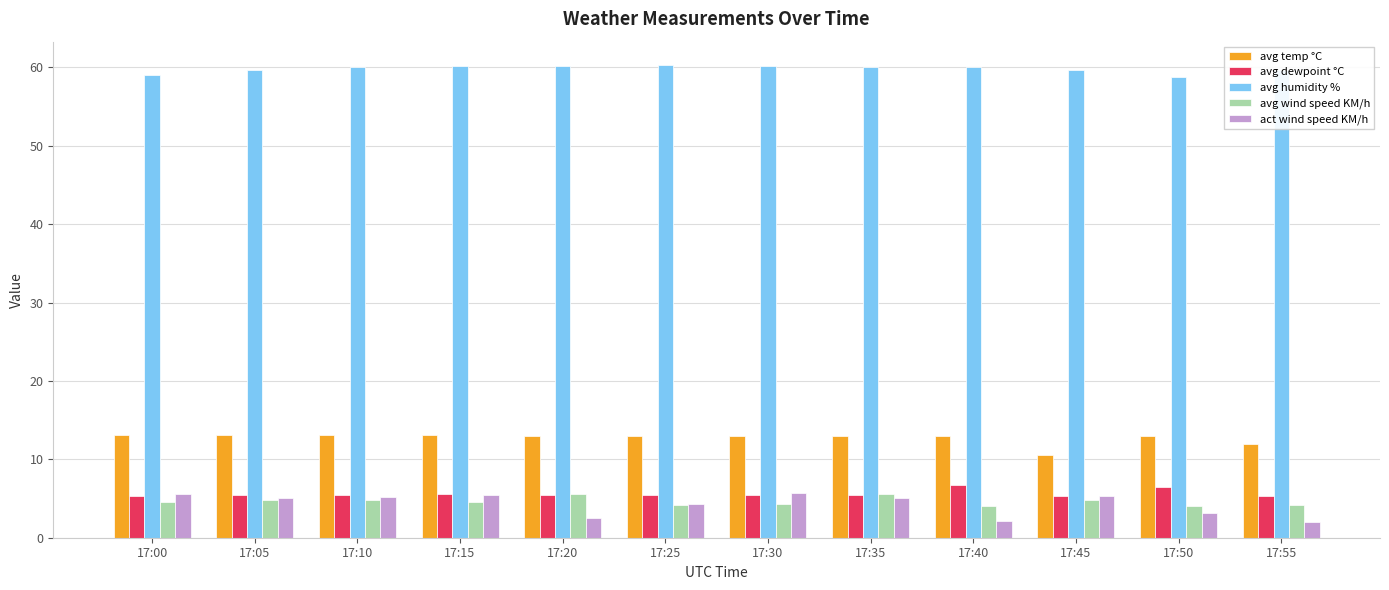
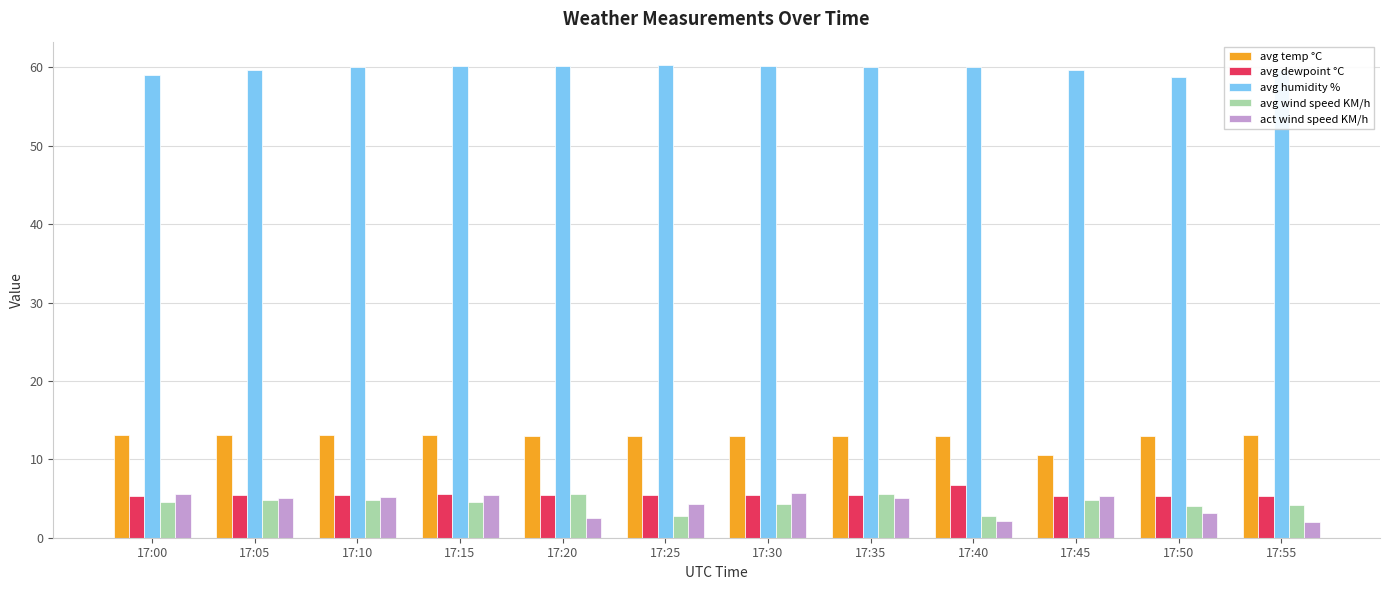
avg wind speed KM/h, 17:25: 4 -> 3
avg wind speed KM/h, 17:40: 4 -> 3
avg dewpoint °C, 17:50: 7 -> 5
avg temp °C, 17:55: 12 -> 13
